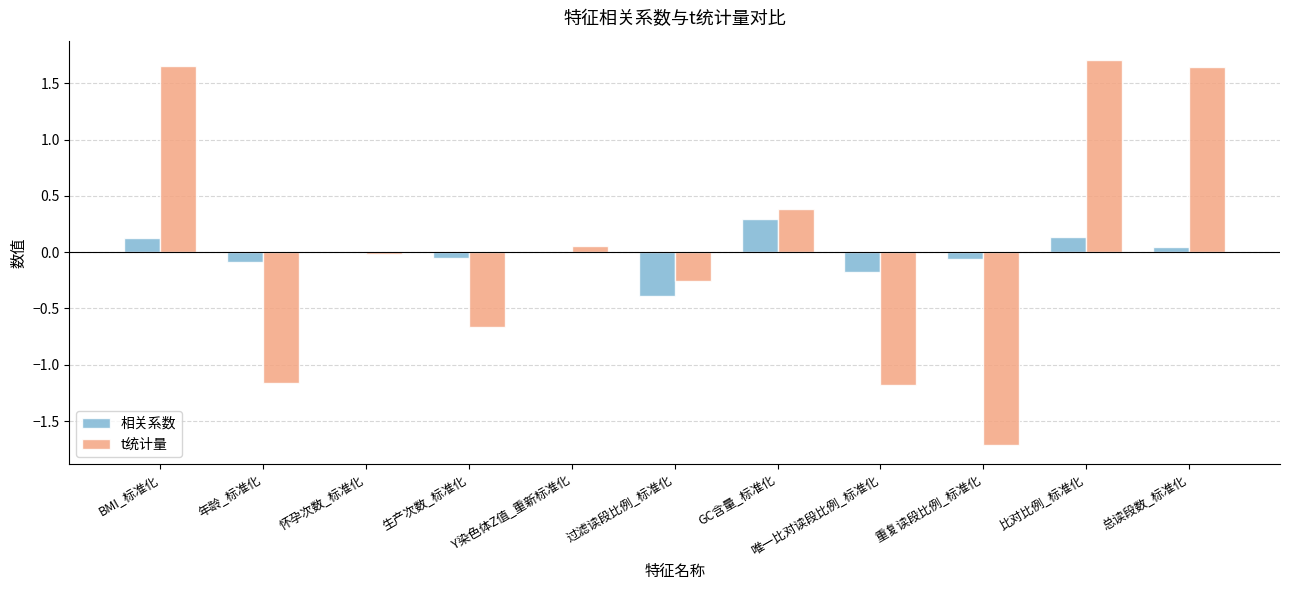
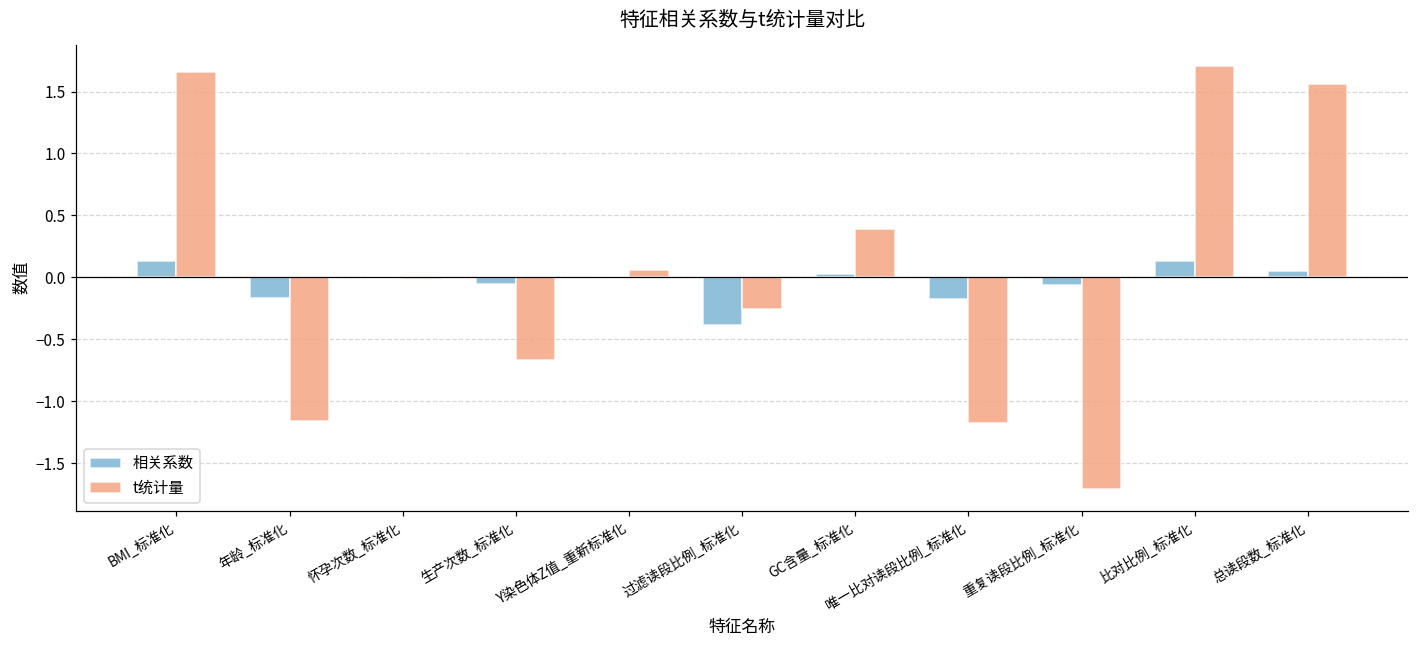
相关系数, 年龄_标准化: -0.09 -> -0.16
相关系数, GC含量_标准化: 0.29 -> 0.03
t统计量, 总读段数_标准化: 1.65 -> 1.56
